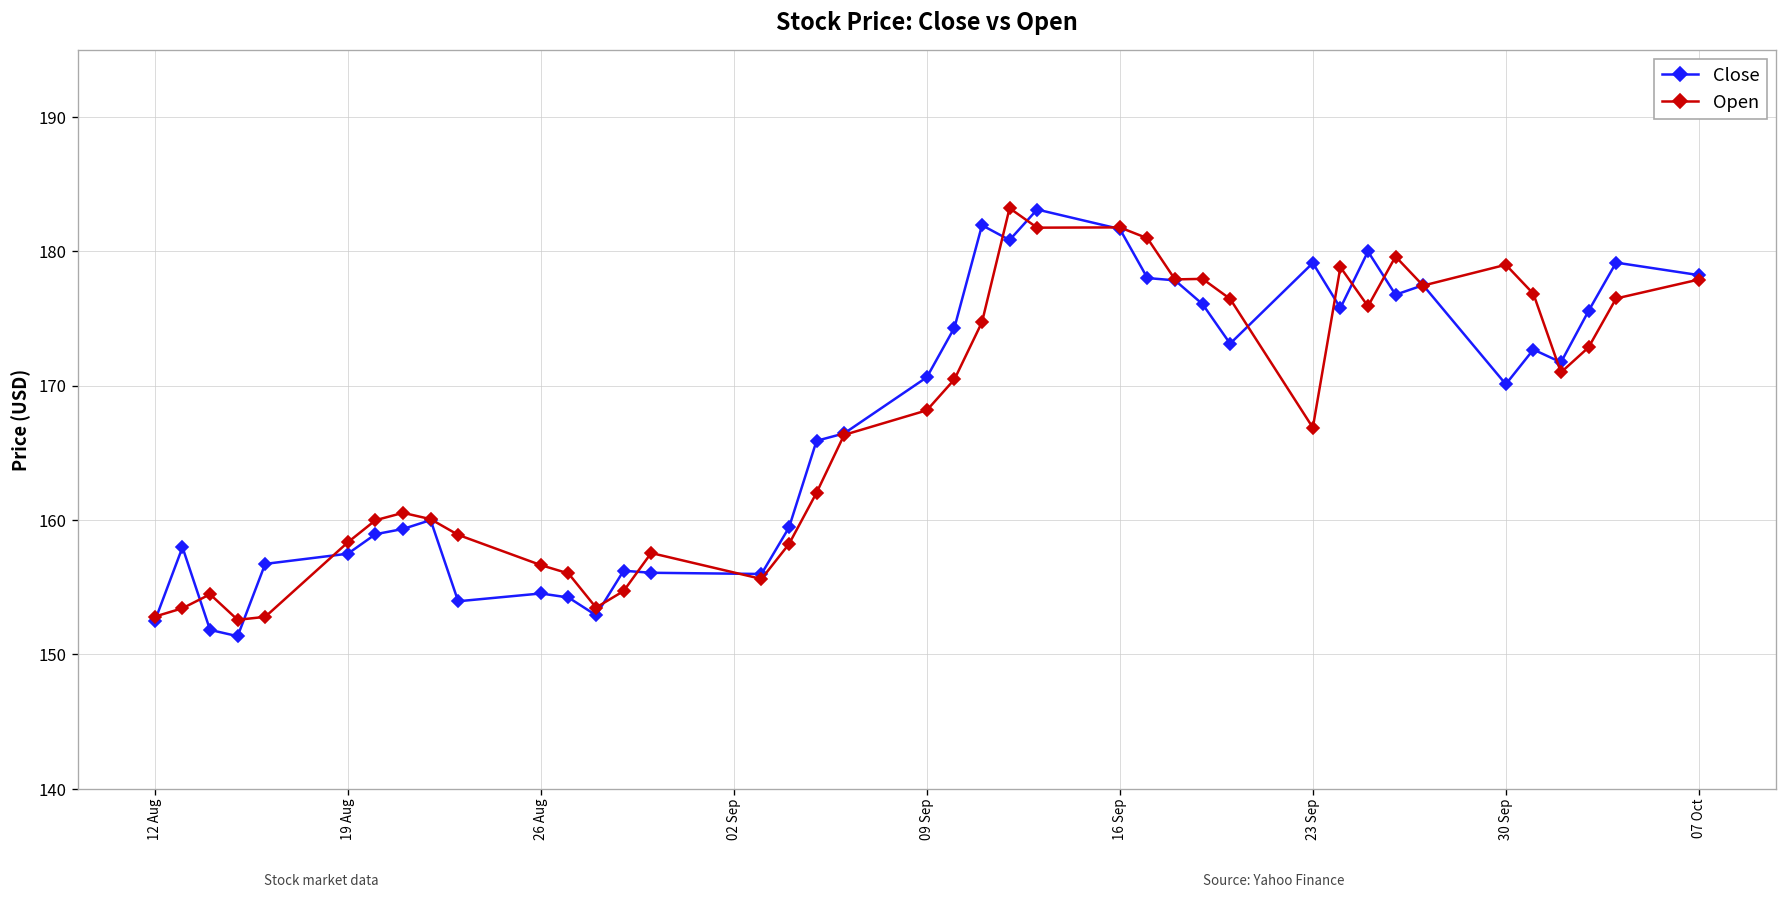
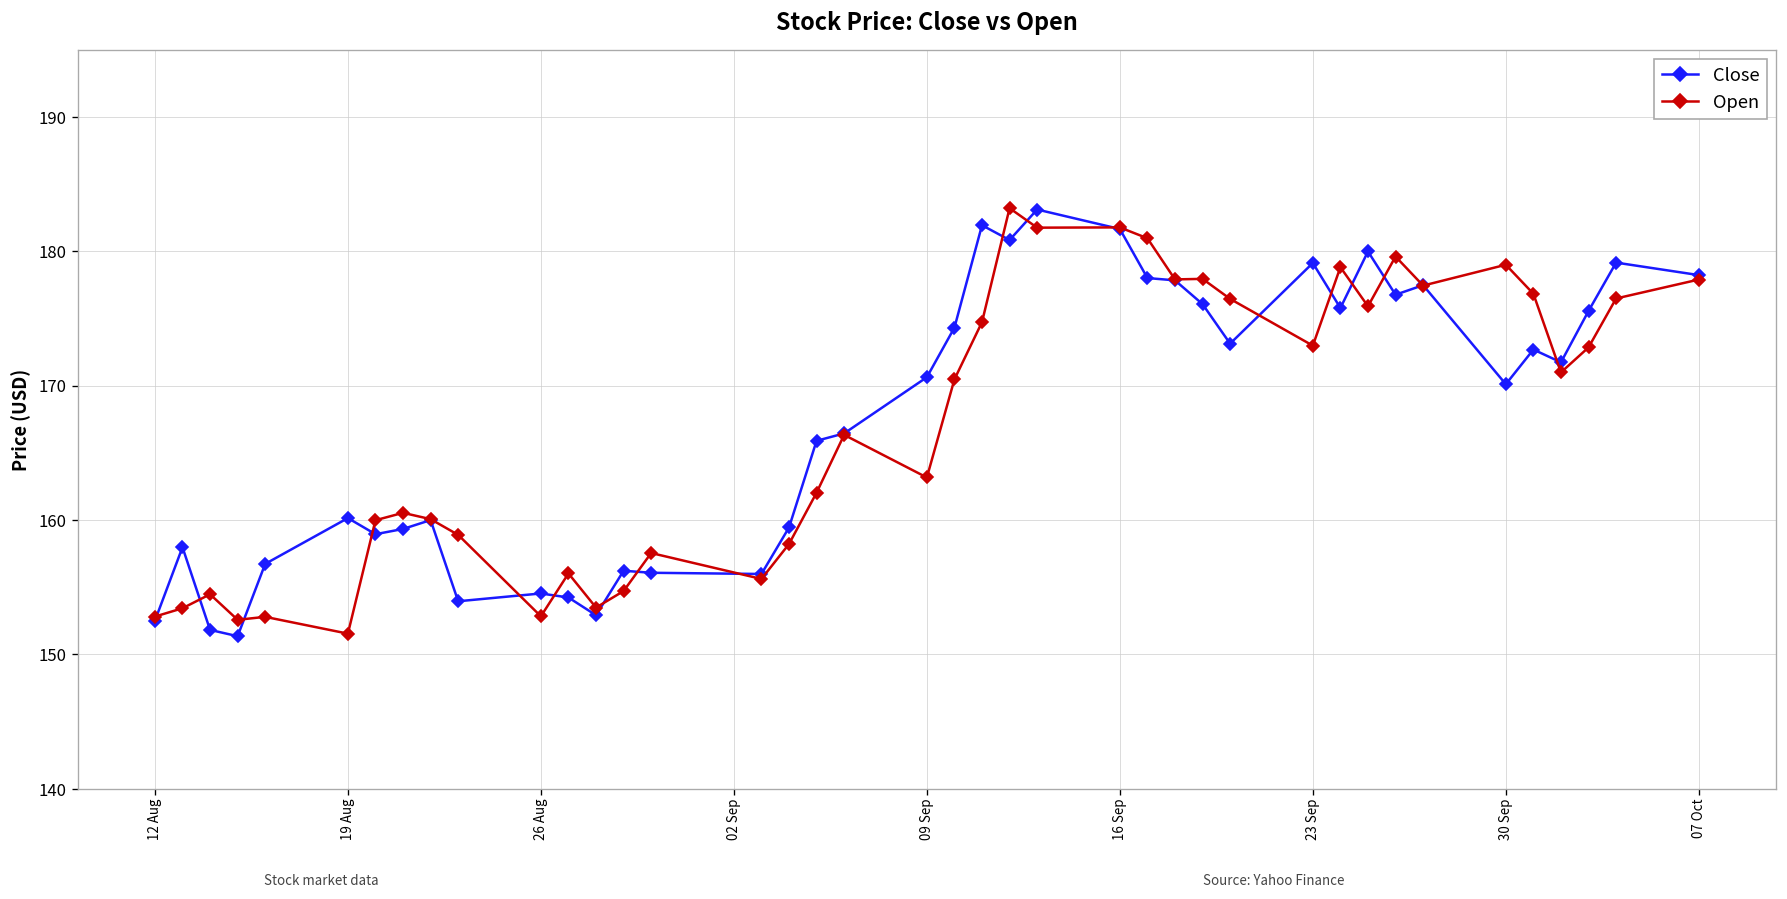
Close, 19 Aug: 157.5 -> 160.1
Open, 19 Aug: 158.3 -> 151.5
Open, 26 Aug: 156.6 -> 152.8
Open, 09 Sep: 168.2 -> 163.2
Open, 23 Sep: 166.9 -> 173.0
